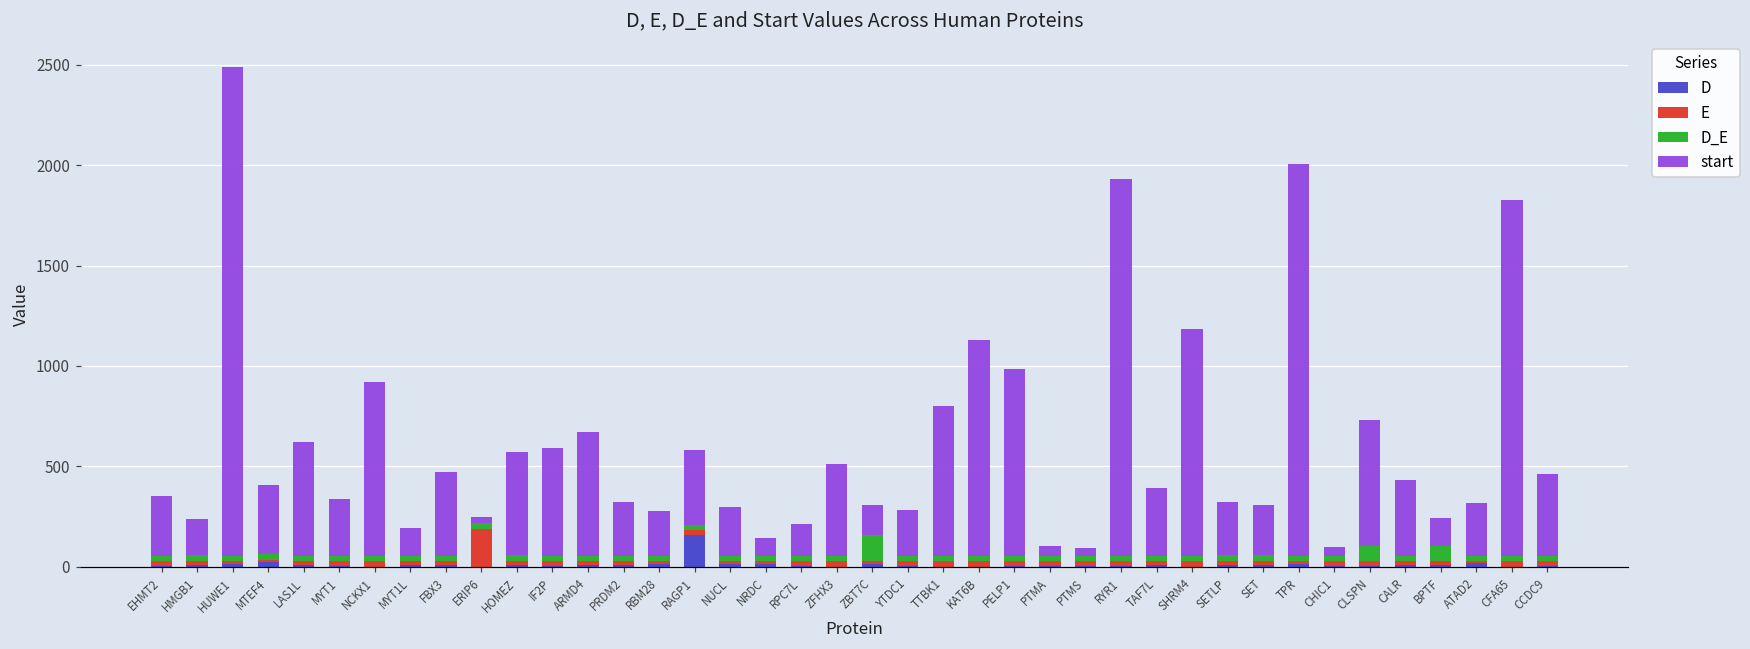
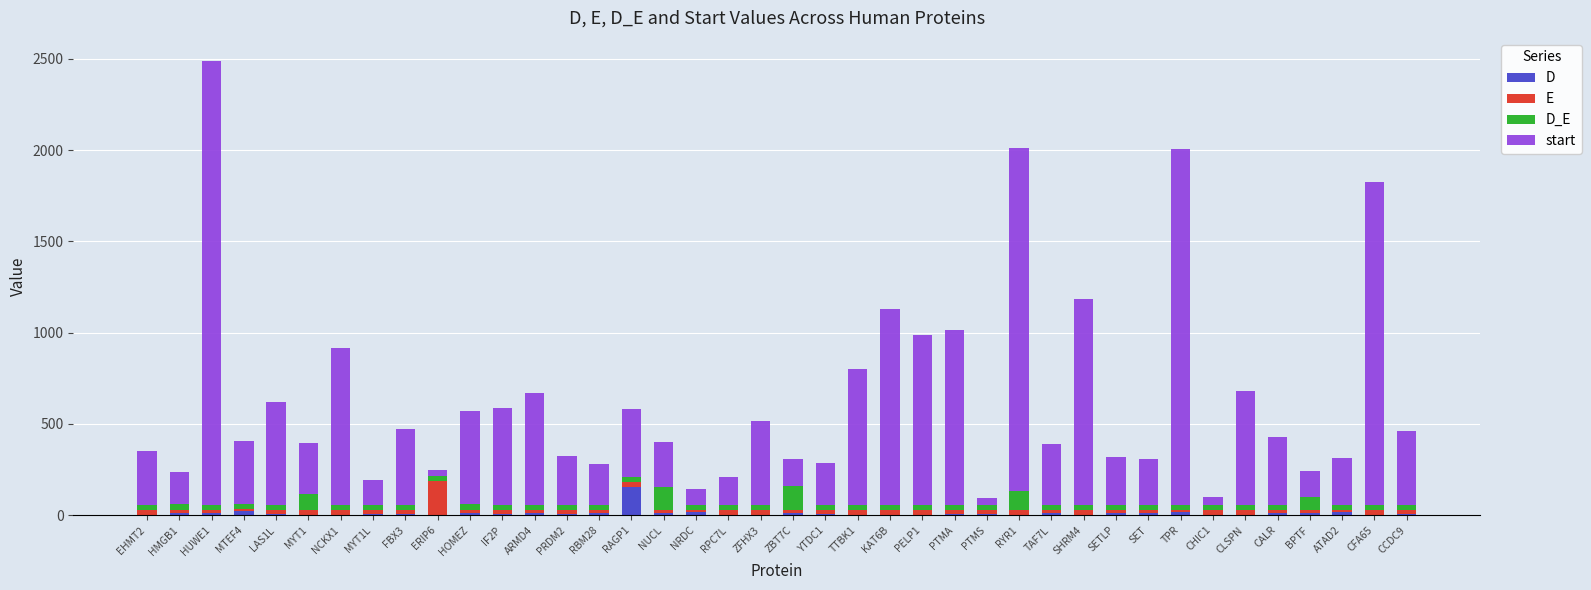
D_E, MYT1: 30 -> 90
D_E, NUCL: 30 -> 130
start, PTMA: 50 -> 960
D_E, RYR1: 30 -> 110
D_E, CLSPN: 80 -> 30
